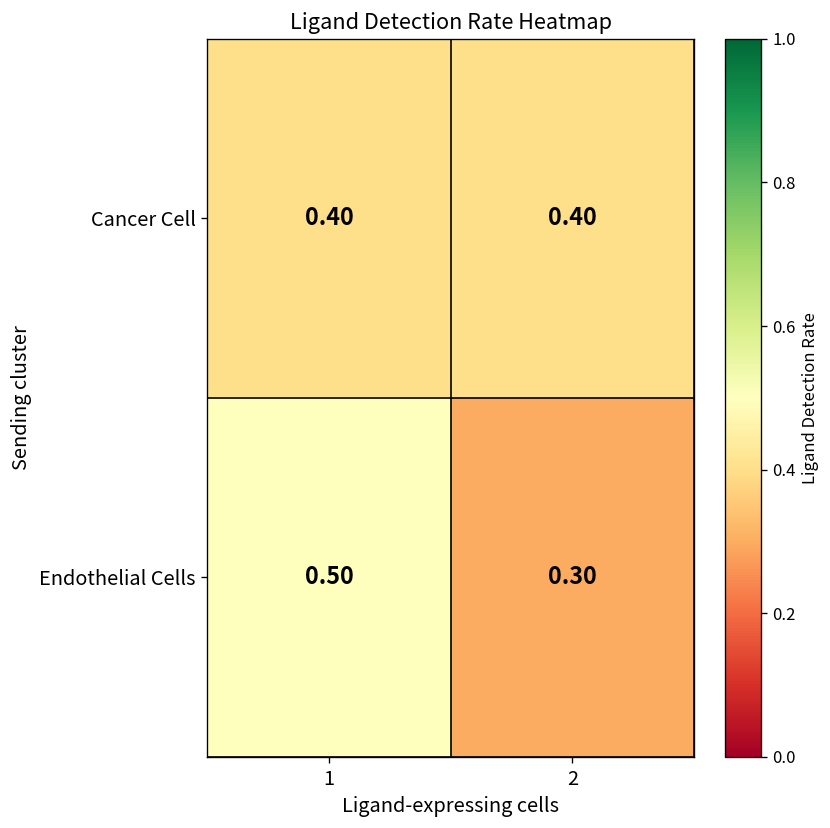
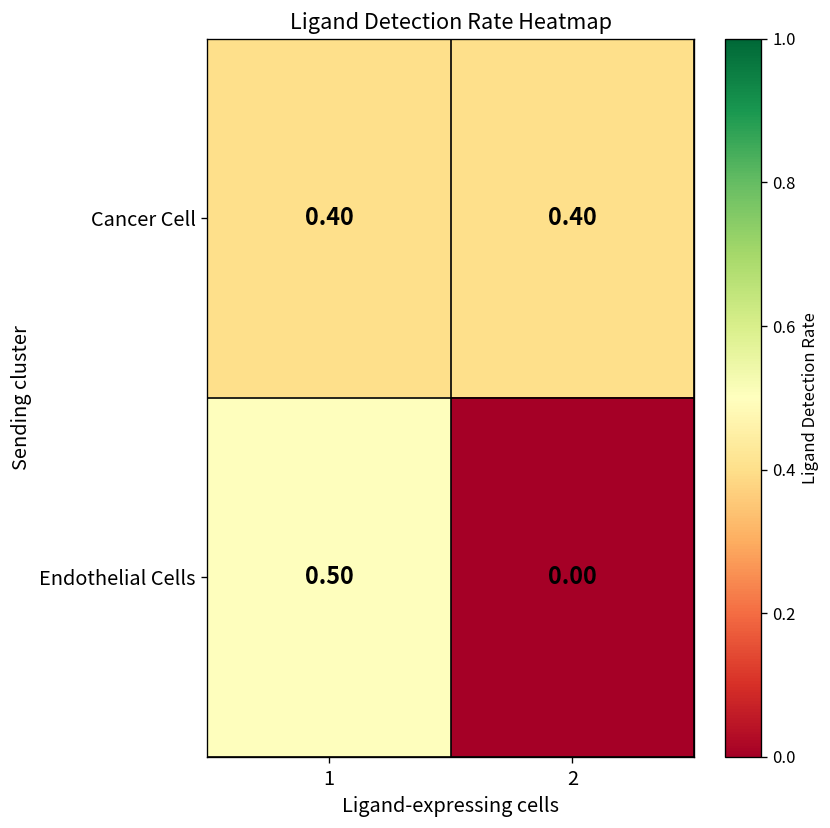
Endothelial Cells, 2: 0.30 -> 0.00
